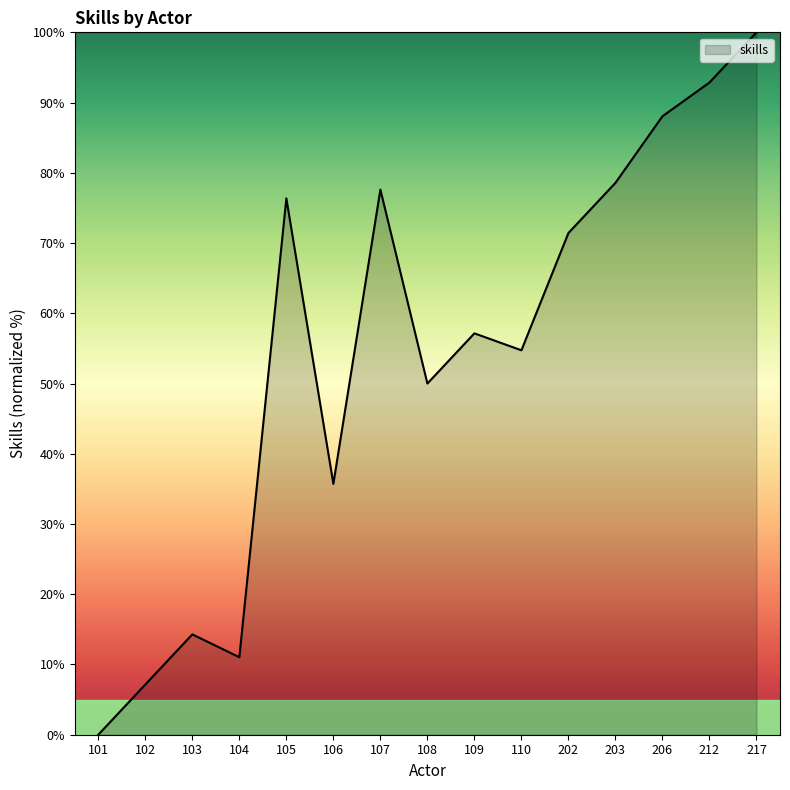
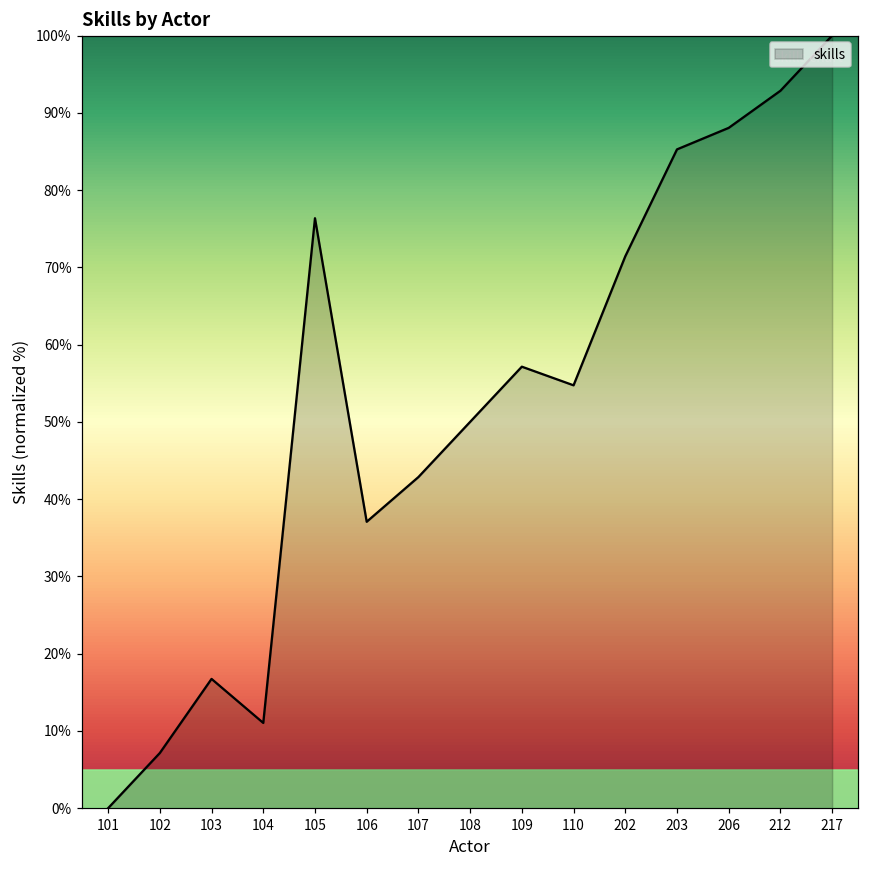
103: 14% -> 17%
106: 36% -> 37%
107: 78% -> 43%
203: 79% -> 85%
